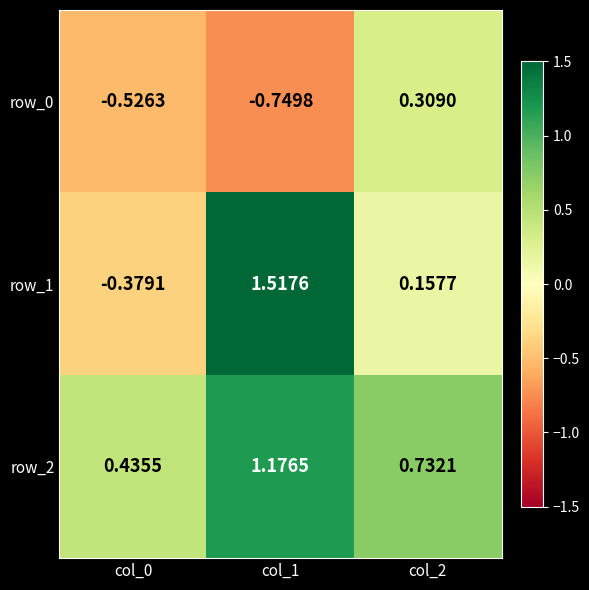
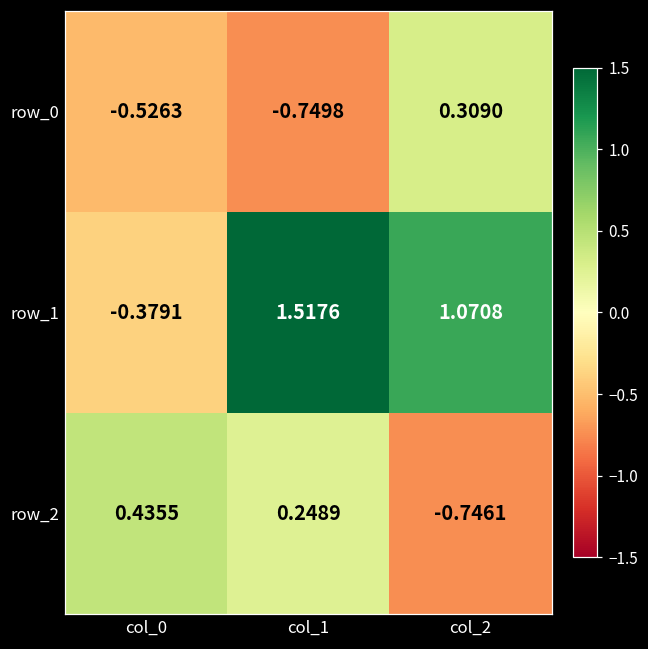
row_1, col_2: 0.1577 -> 1.0708
row_2, col_1: 1.1765 -> 0.2489
row_2, col_2: 0.7321 -> -0.7461
